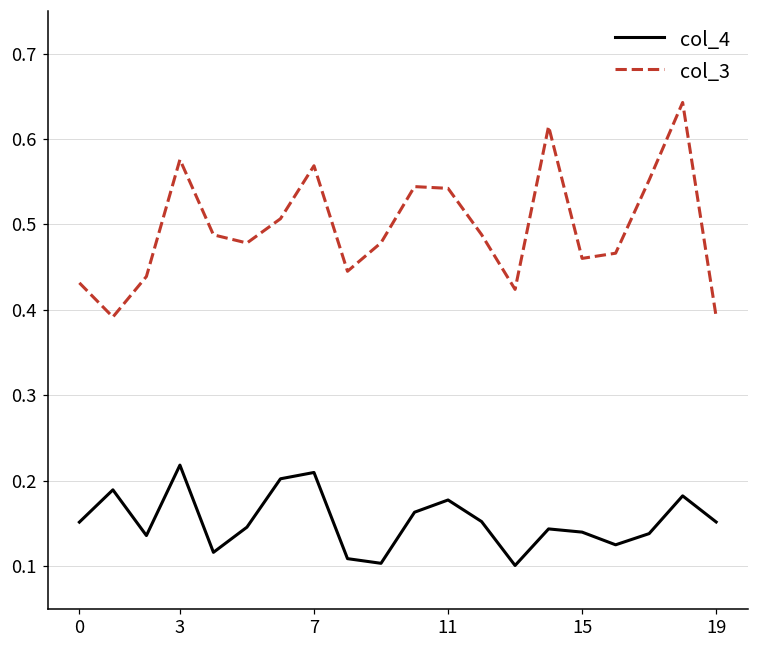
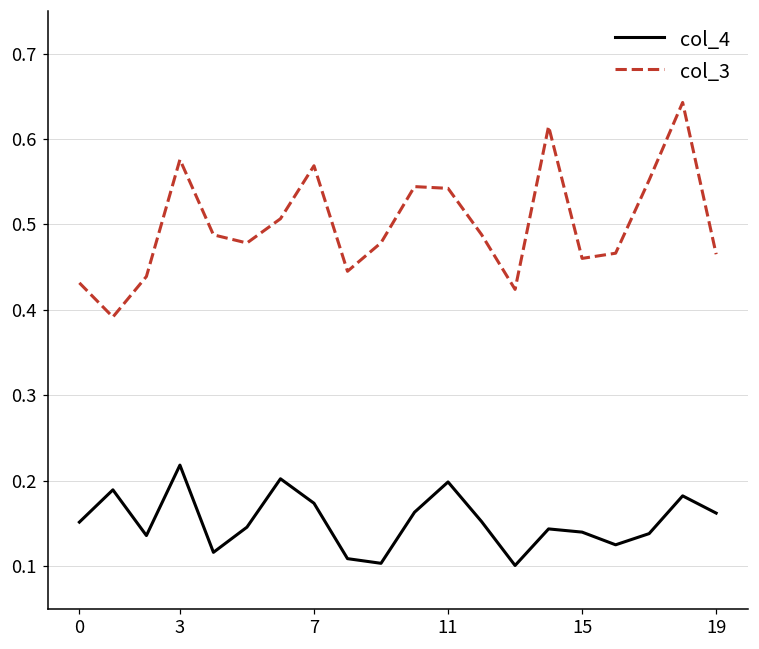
col_4, 7: 0.21 -> 0.17
col_4, 11: 0.18 -> 0.20
col_4, 19: 0.15 -> 0.16
col_3, 19: 0.39 -> 0.47
